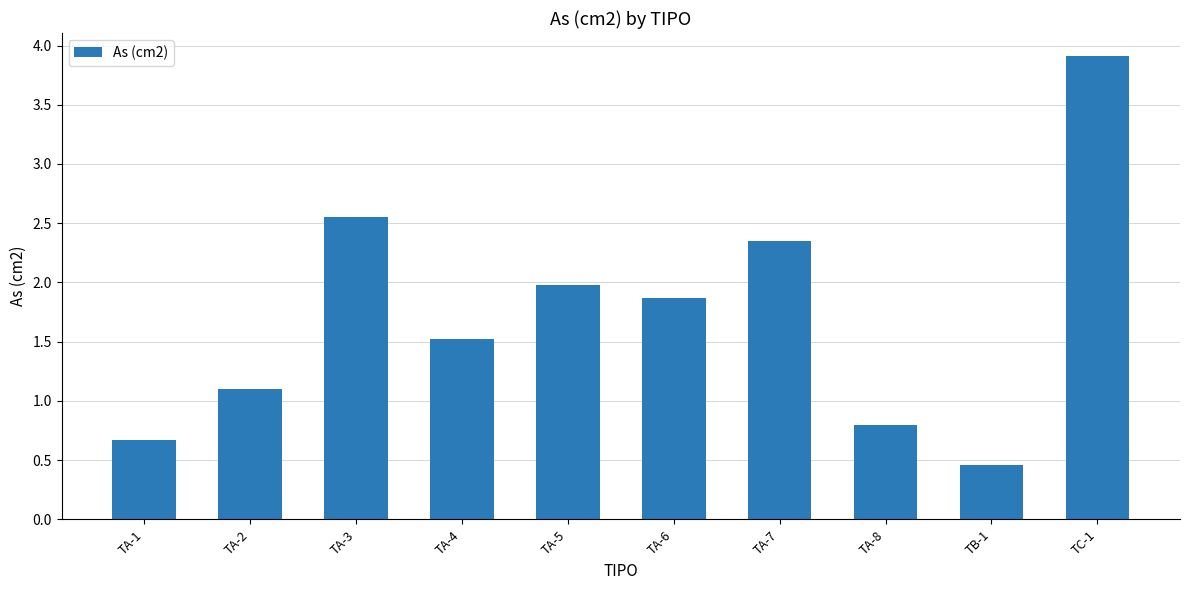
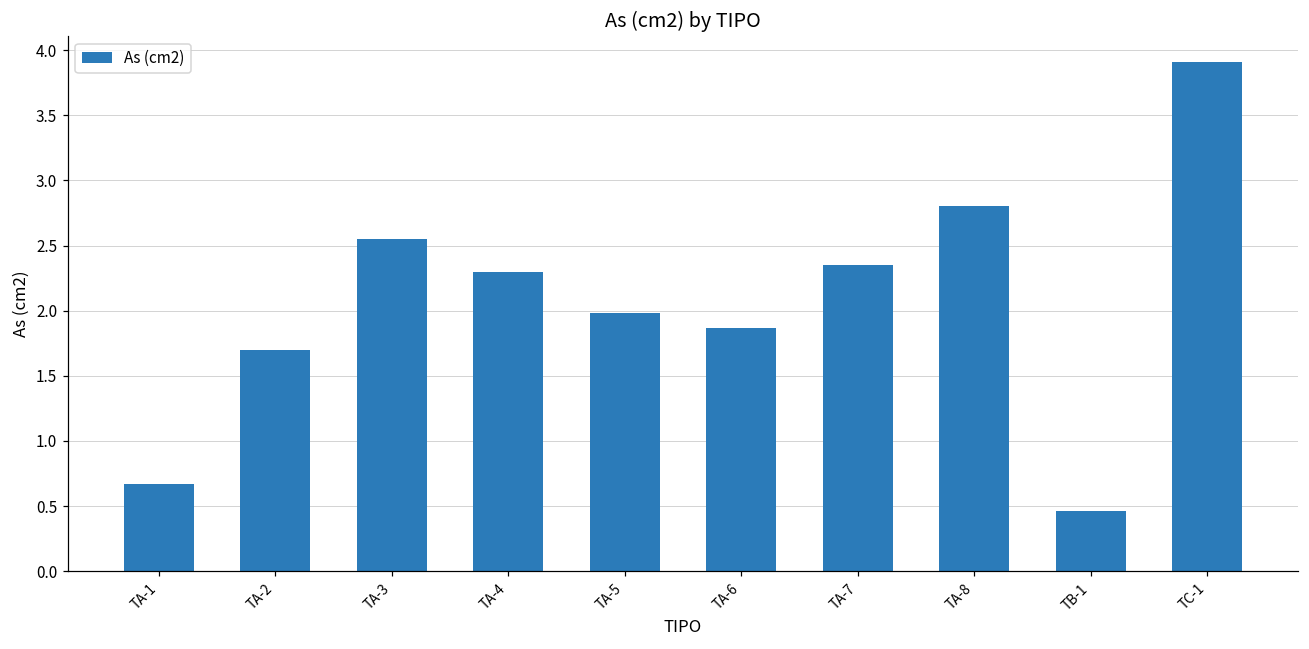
TA-2: 1.1 -> 1.7
TA-4: 1.52 -> 2.30
TA-8: 0.8 -> 2.8
